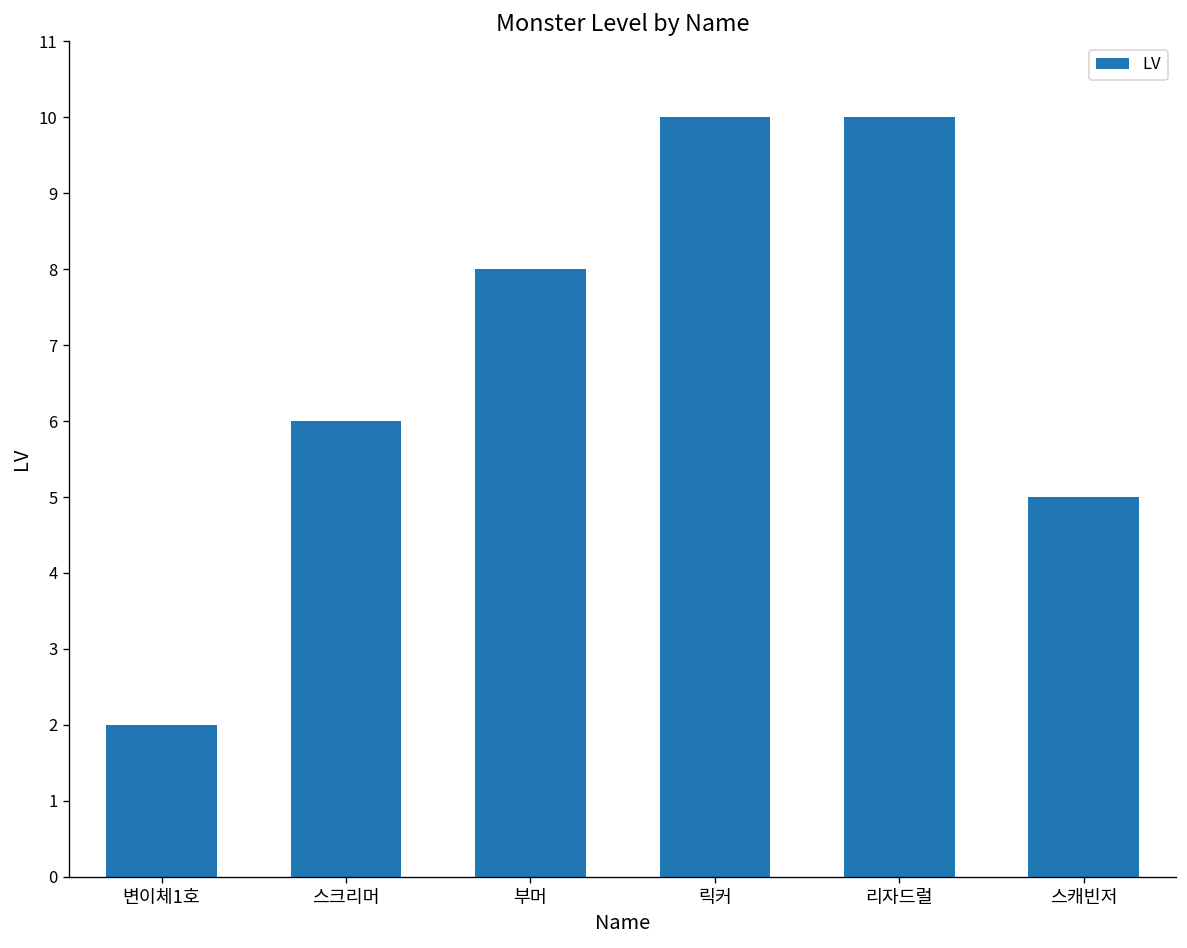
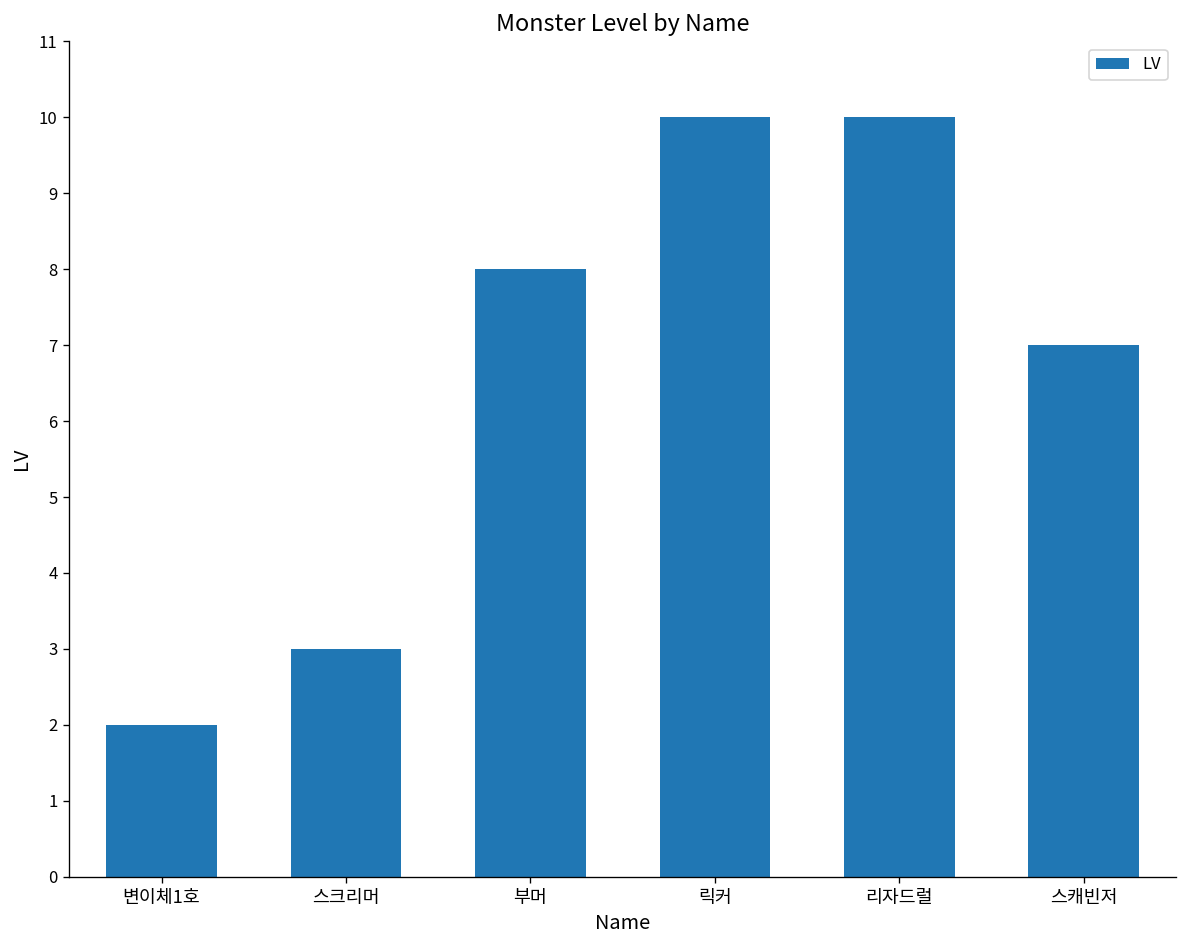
스크리머: 6 -> 3
스캐빈저: 5 -> 7
